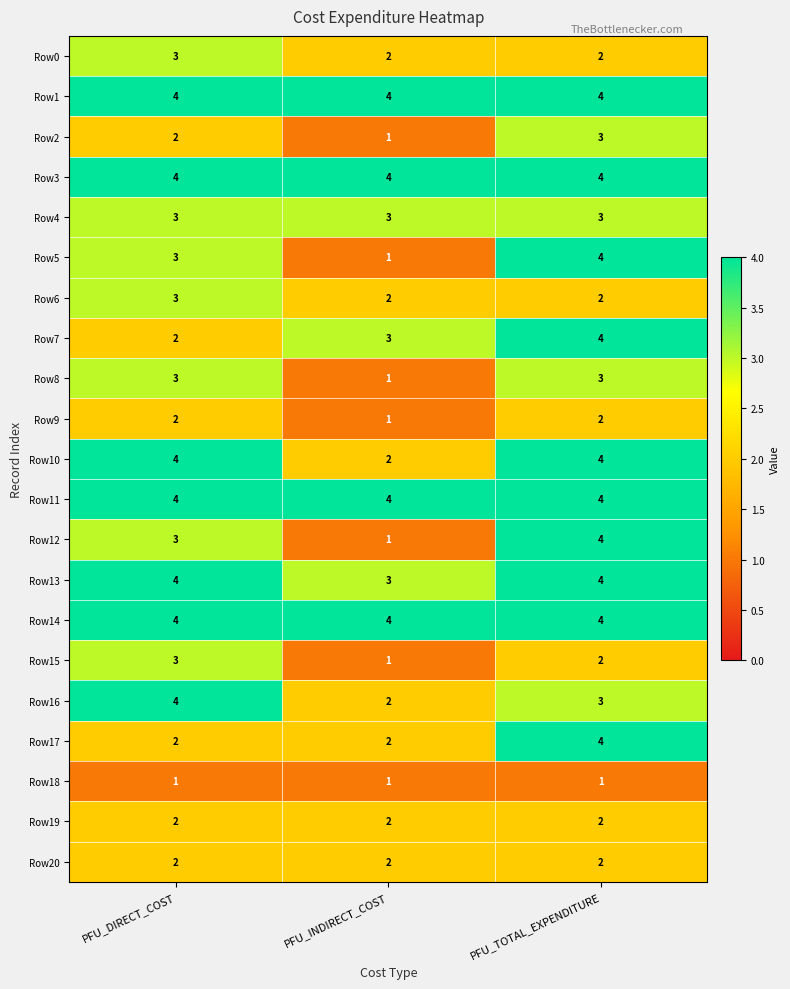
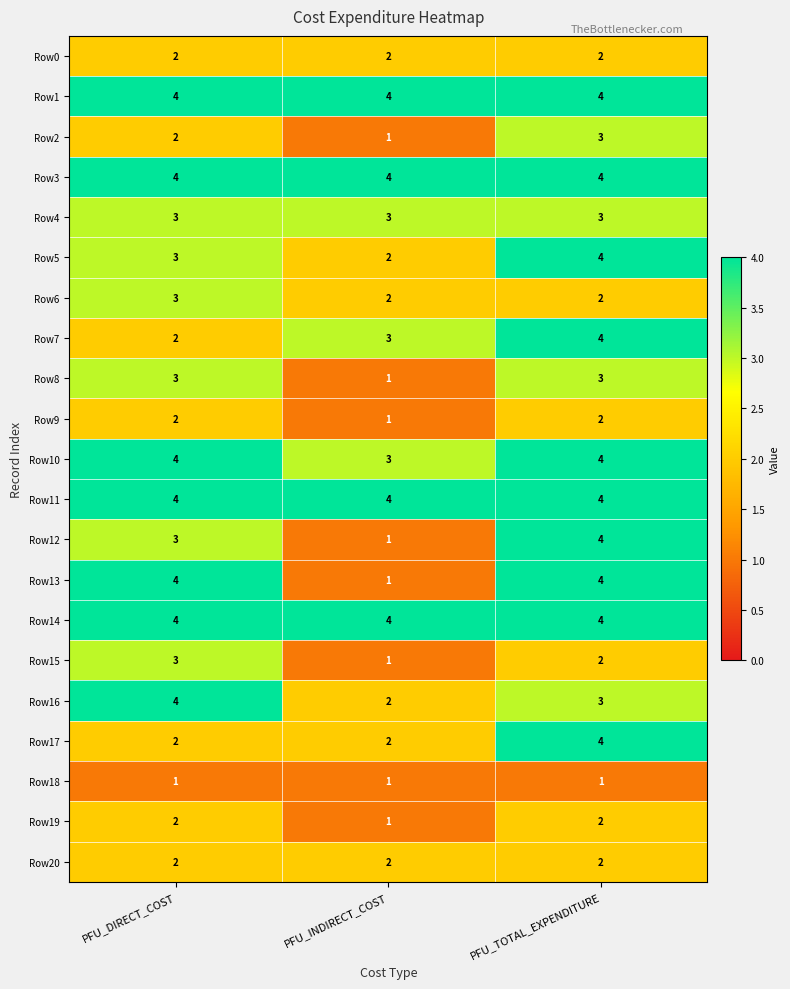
Row0, PFU_DIRECT_COST: 3 -> 2
Row5, PFU_INDIRECT_COST: 1 -> 2
Row10, PFU_INDIRECT_COST: 2 -> 3
Row13, PFU_INDIRECT_COST: 3 -> 1
Row19, PFU_INDIRECT_COST: 2 -> 1
